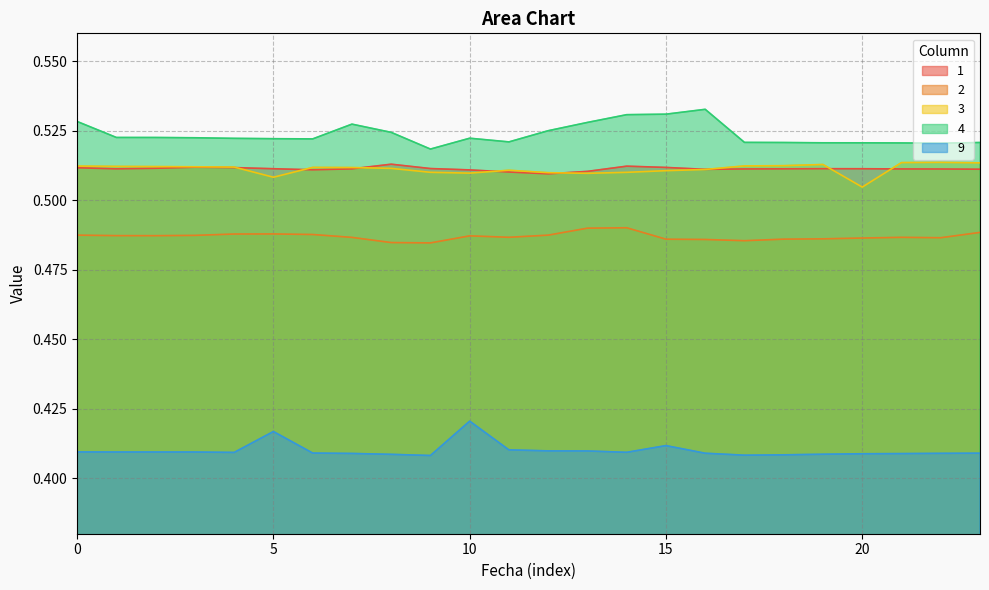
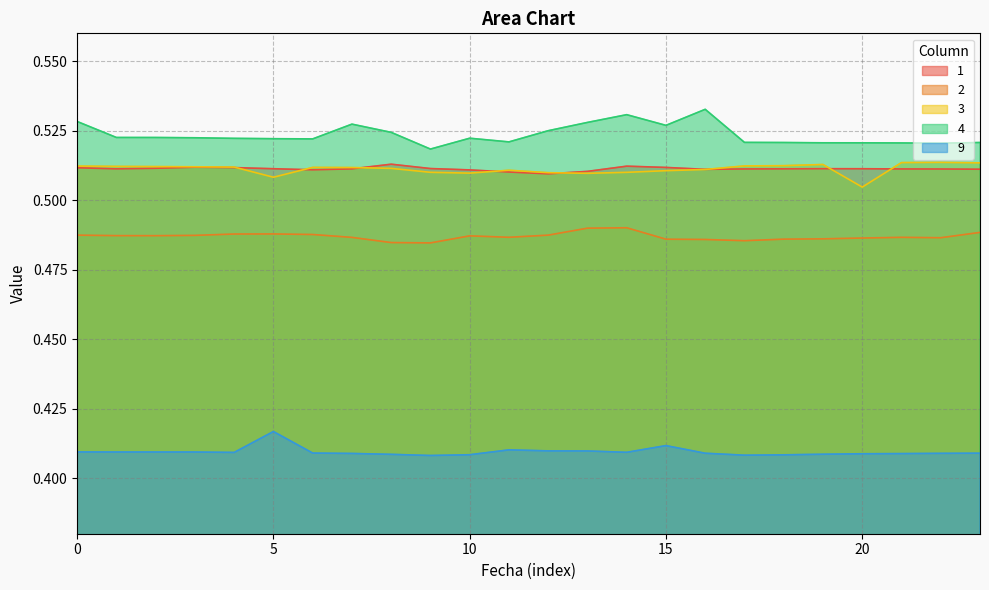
9, 10: 0.420 -> 0.408
4, 15: 0.531 -> 0.527
